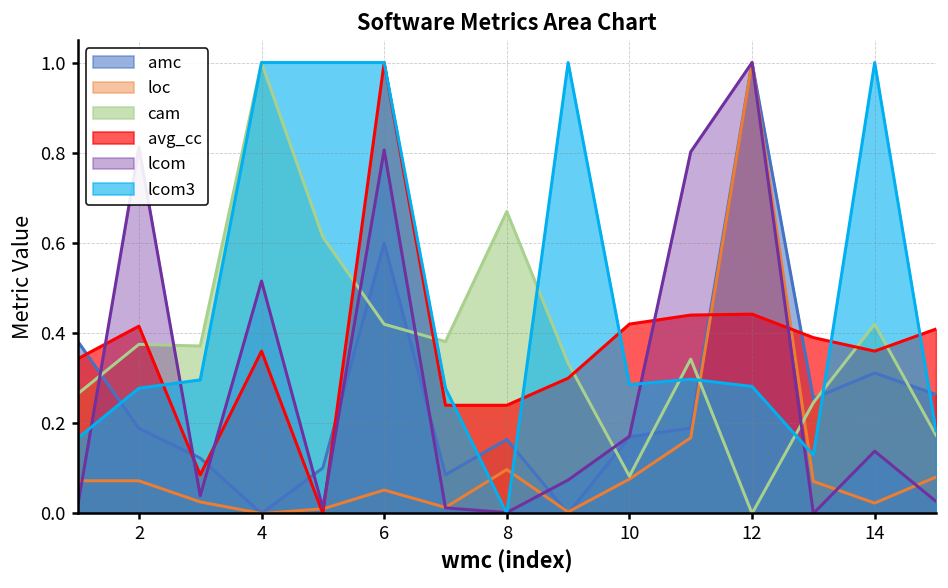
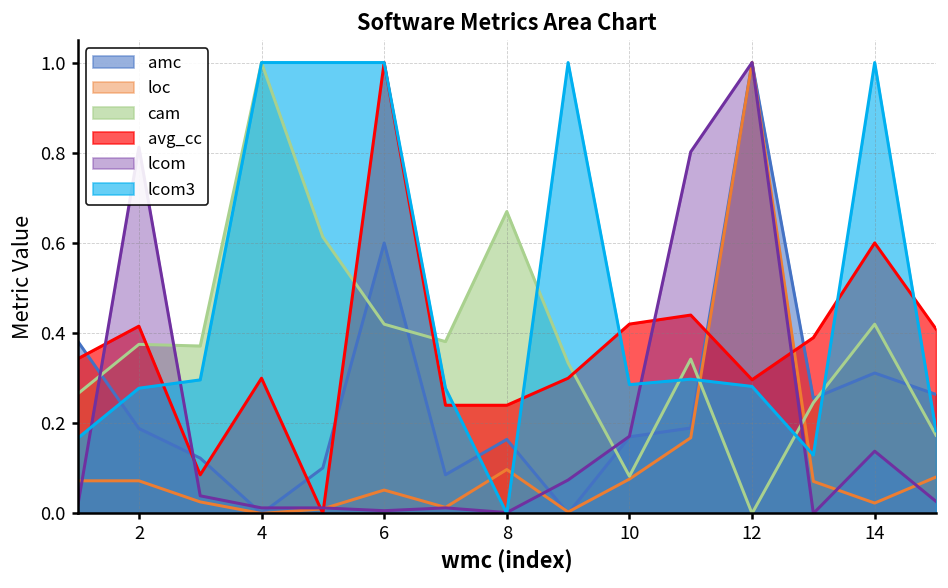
avg_cc, 4: 0.36 -> 0.30
lcom, 4: 0.52 -> 0.01
lcom, 6: 0.81 -> 0.01
avg_cc, 12: 0.44 -> 0.30
avg_cc, 14: 0.36 -> 0.60
